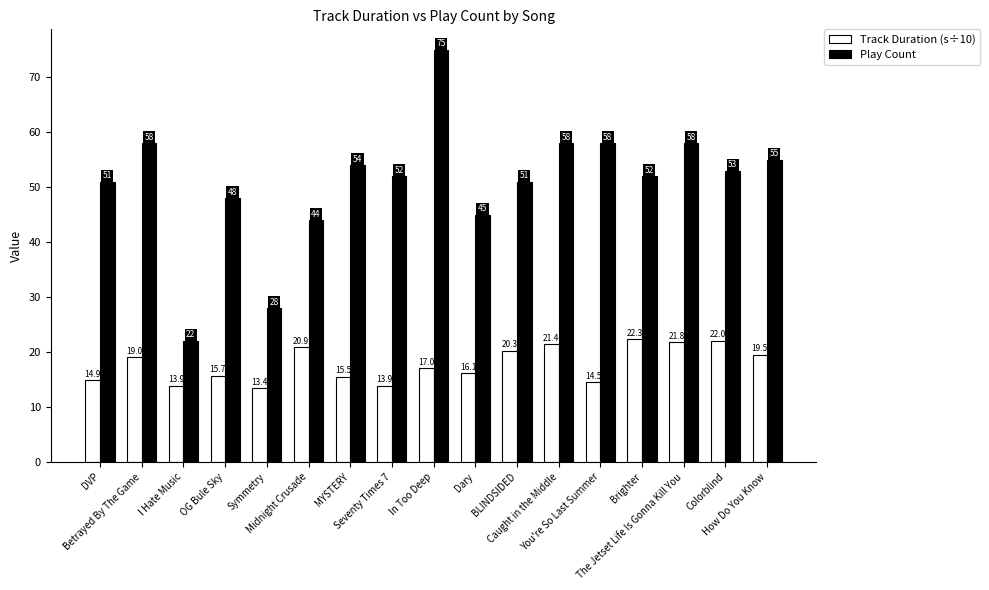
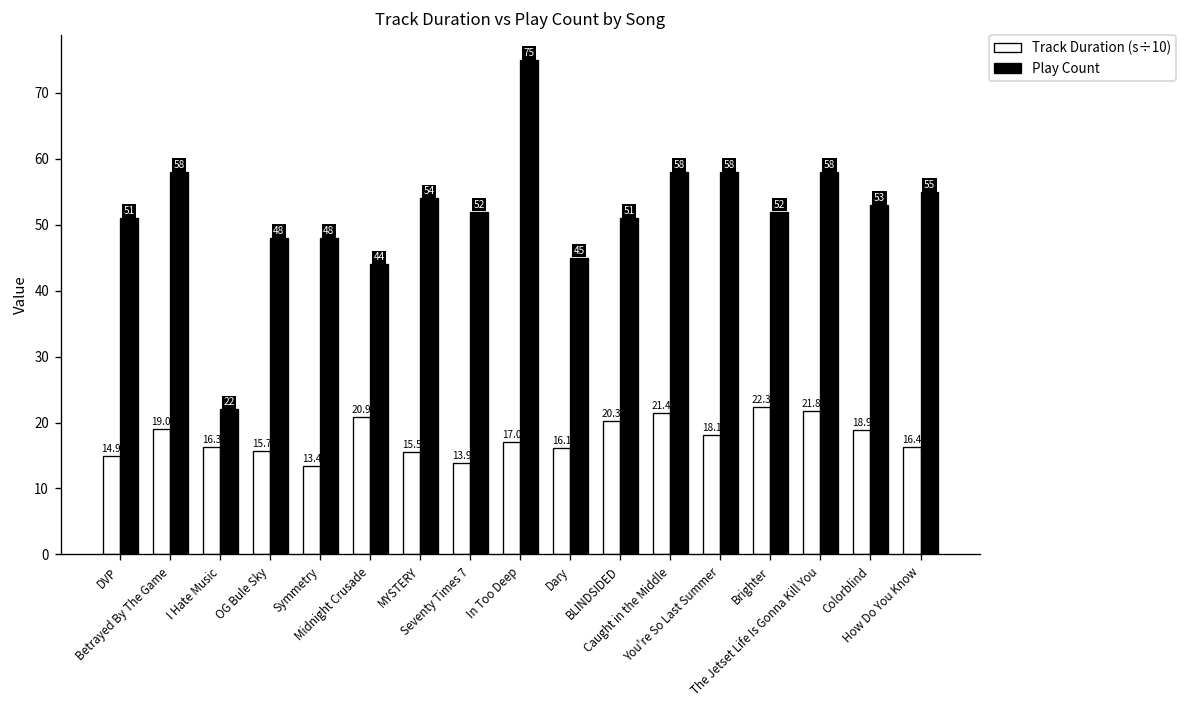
Track Duration (s÷10), I Hate Music: 13.9 -> 16.3
Play Count, Symmetry: 28 -> 48
Track Duration (s÷10), You're So Last Summer: 14.5 -> 18.1
Track Duration (s÷10), Colorblind: 22.0 -> 18.9
Track Duration (s÷10), How Do You Know: 19.5 -> 16.4
